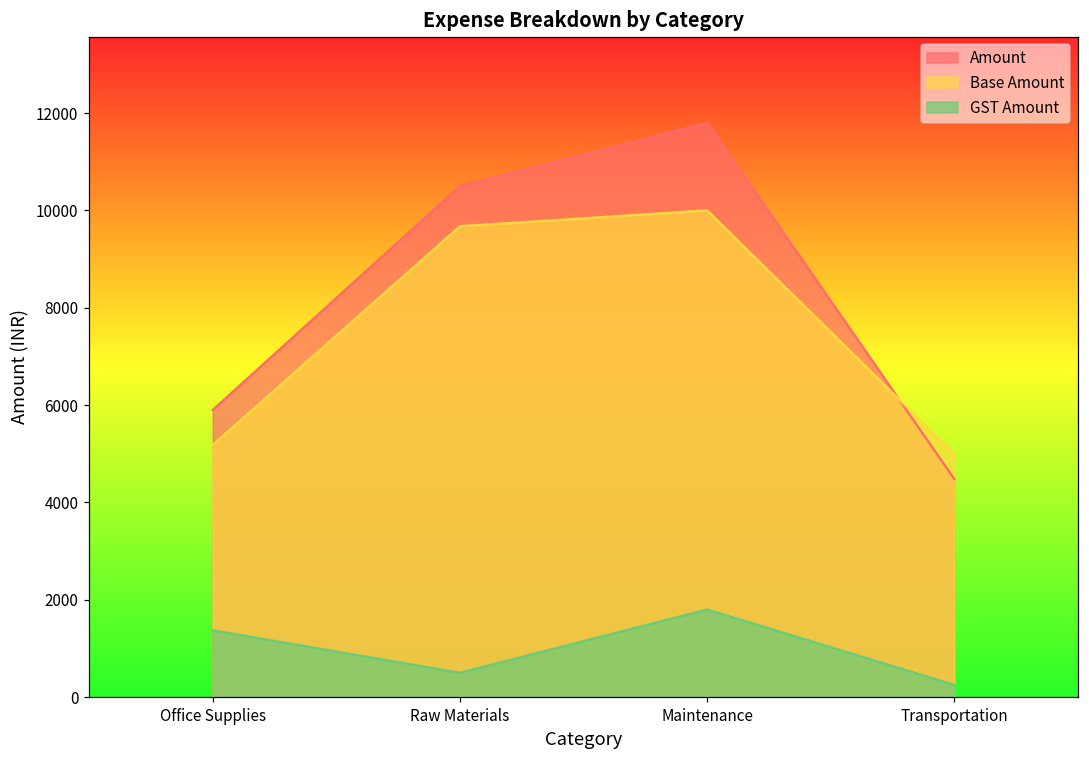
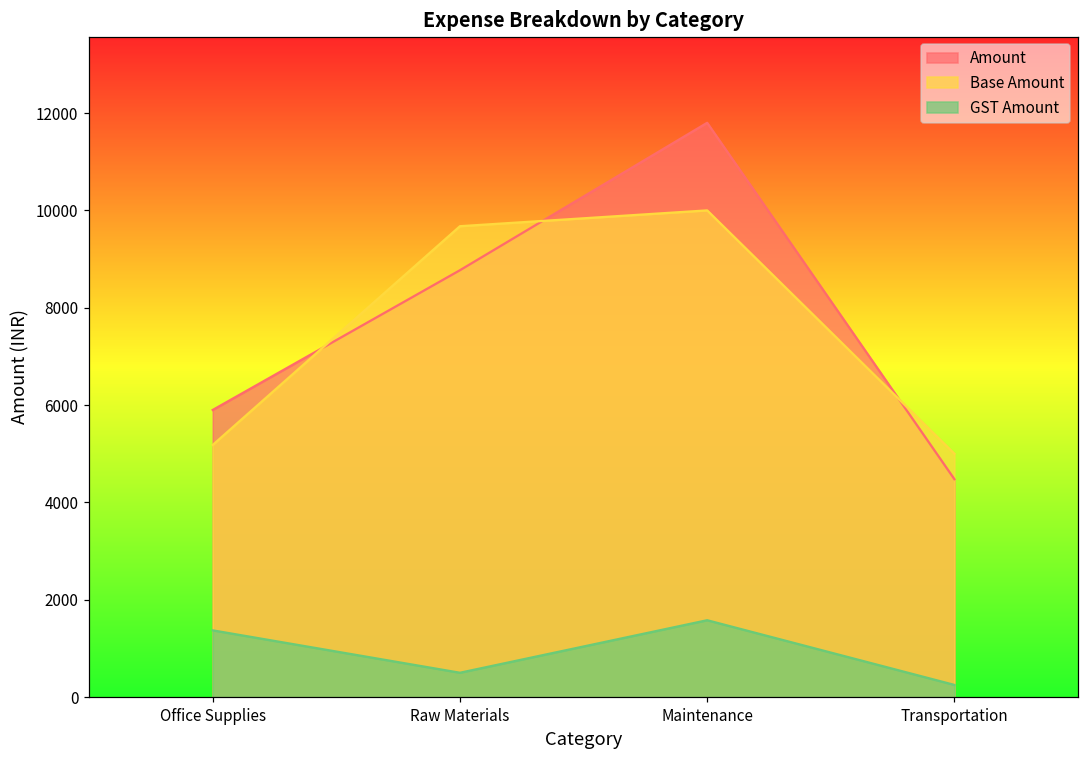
Amount, Raw Materials: 10500 -> 8800
GST Amount, Maintenance: 1800 -> 1600
